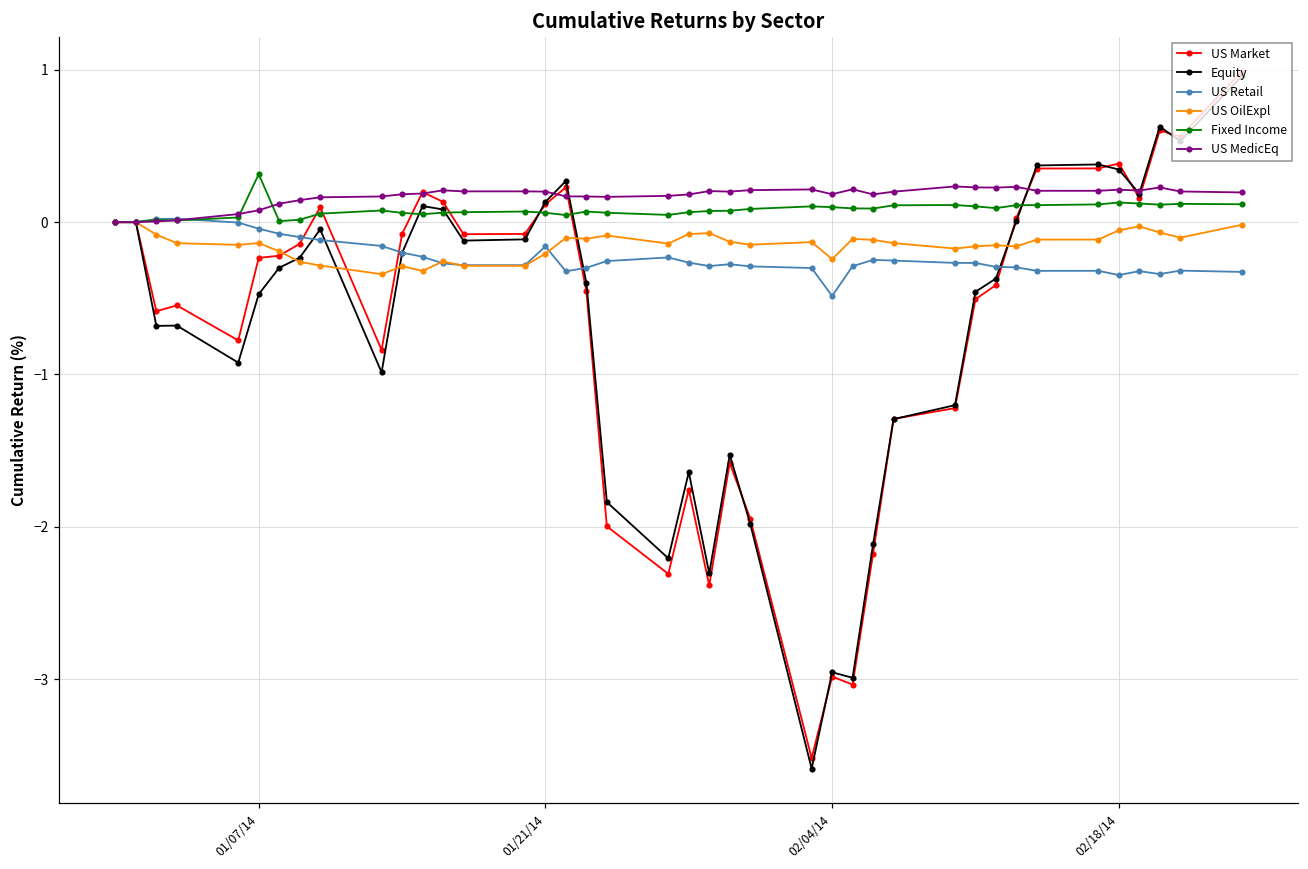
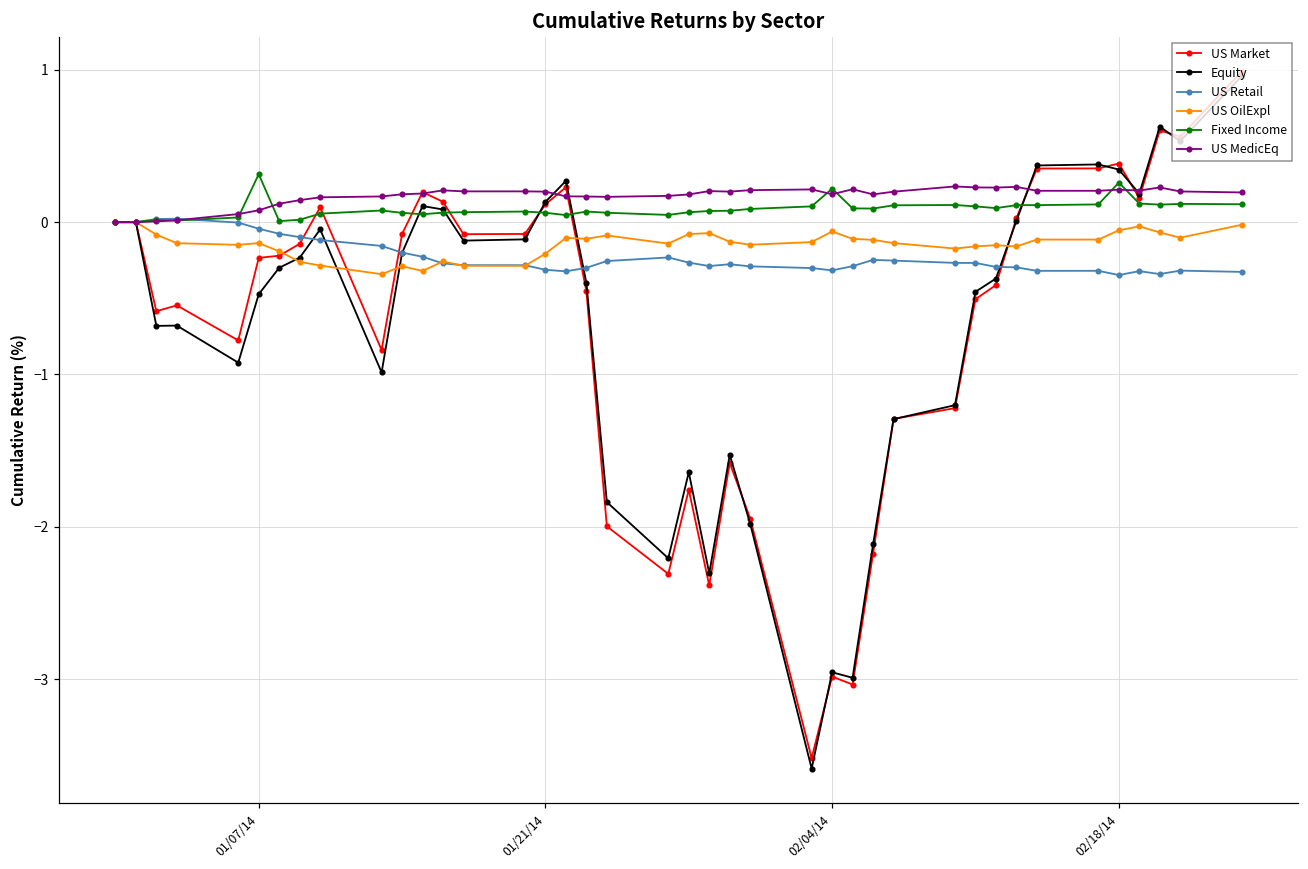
US Retail, 01/21/14: -0.16 -> -0.31
US Retail, 02/04/14: -0.48 -> -0.32
US OilExpl, 02/04/14: -0.24 -> -0.06
Fixed Income, 02/04/14: 0.10 -> 0.22
Fixed Income, 02/18/14: 0.13 -> 0.26
